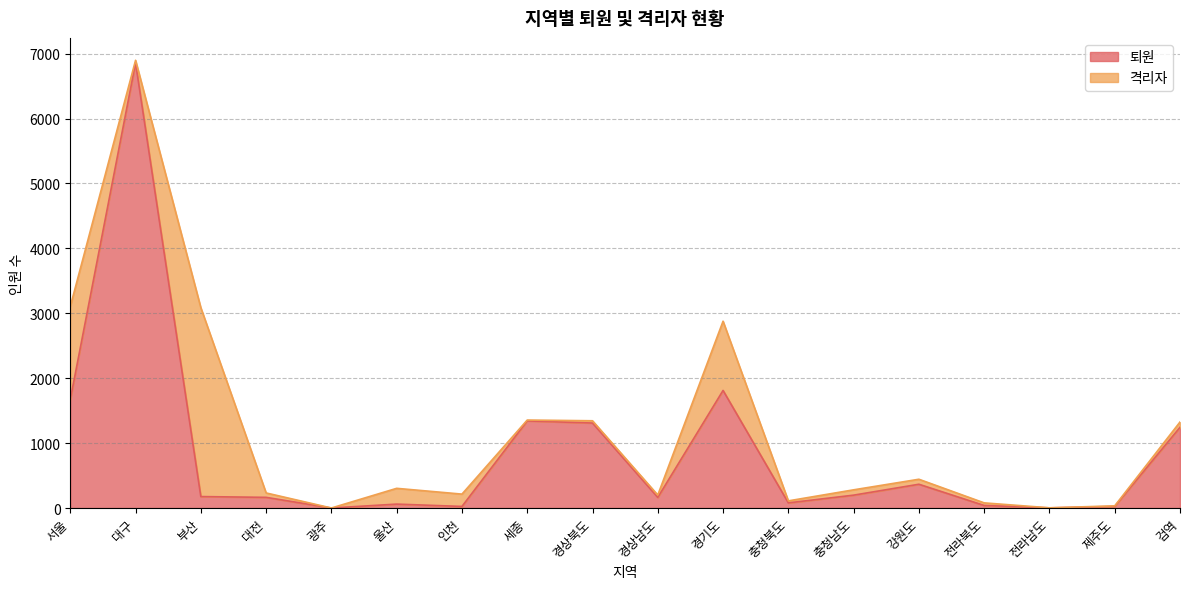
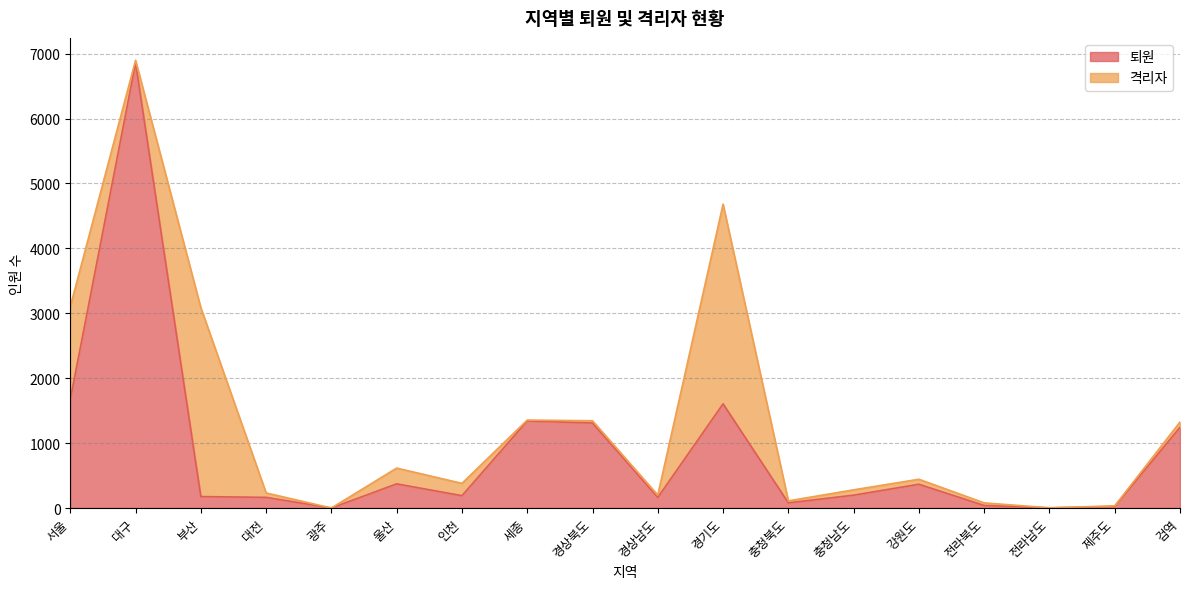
퇴원, 울산: 100 -> 400
퇴원, 인천: 0 -> 200
퇴원, 경기도: 1800 -> 1600
격리자, 경기도: 1100 -> 3100
